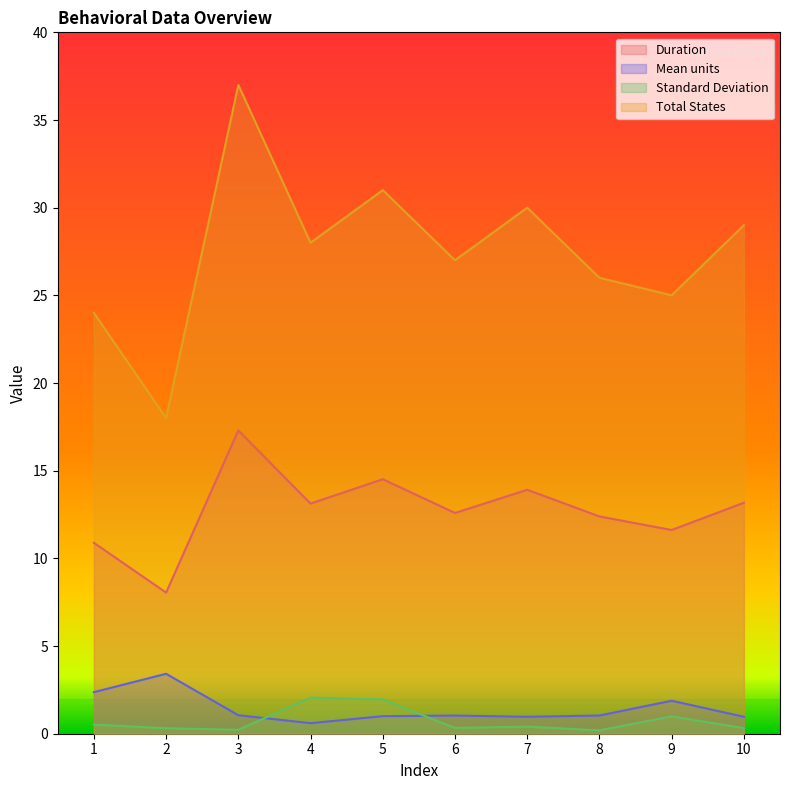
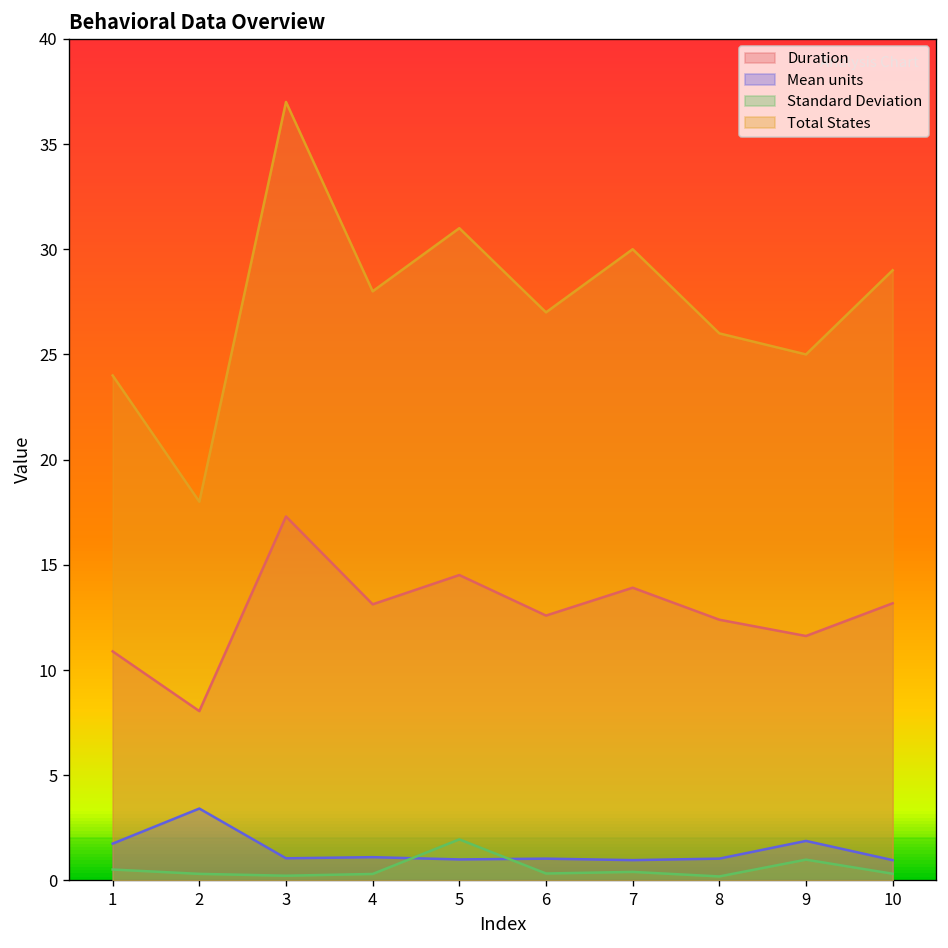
Mean units, 1: 2.4 -> 1.8
Mean units, 4: 0.6 -> 1.1
Standard Deviation, 4: 2.1 -> 0.3
